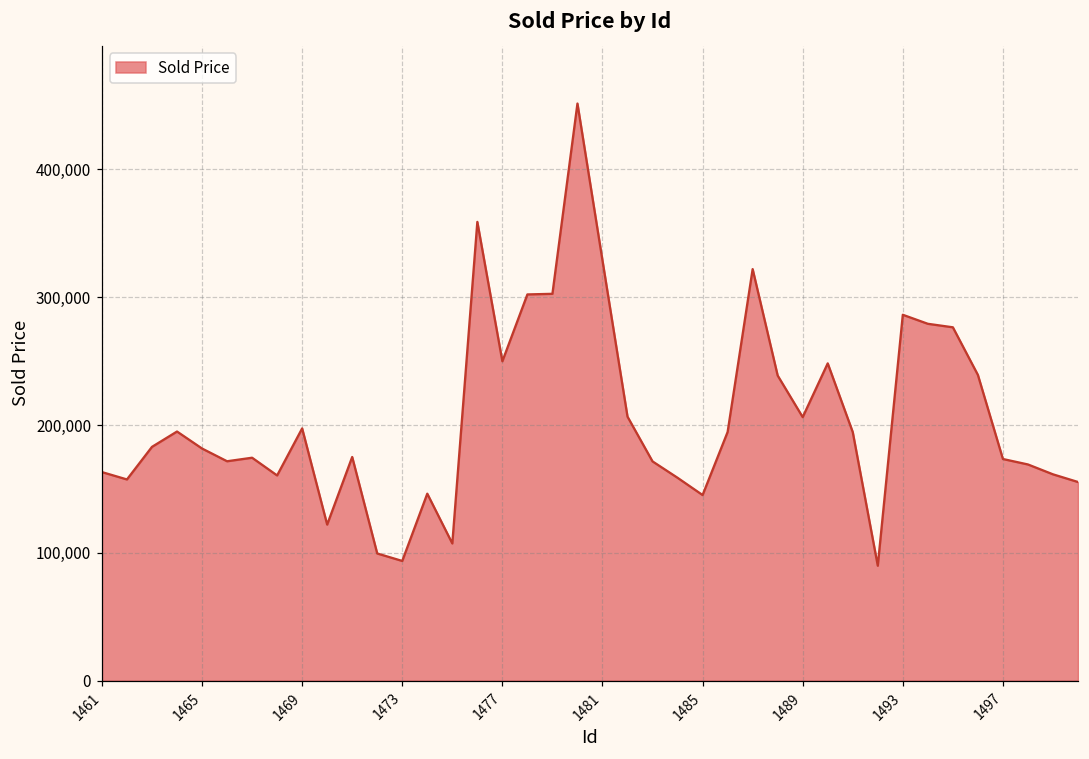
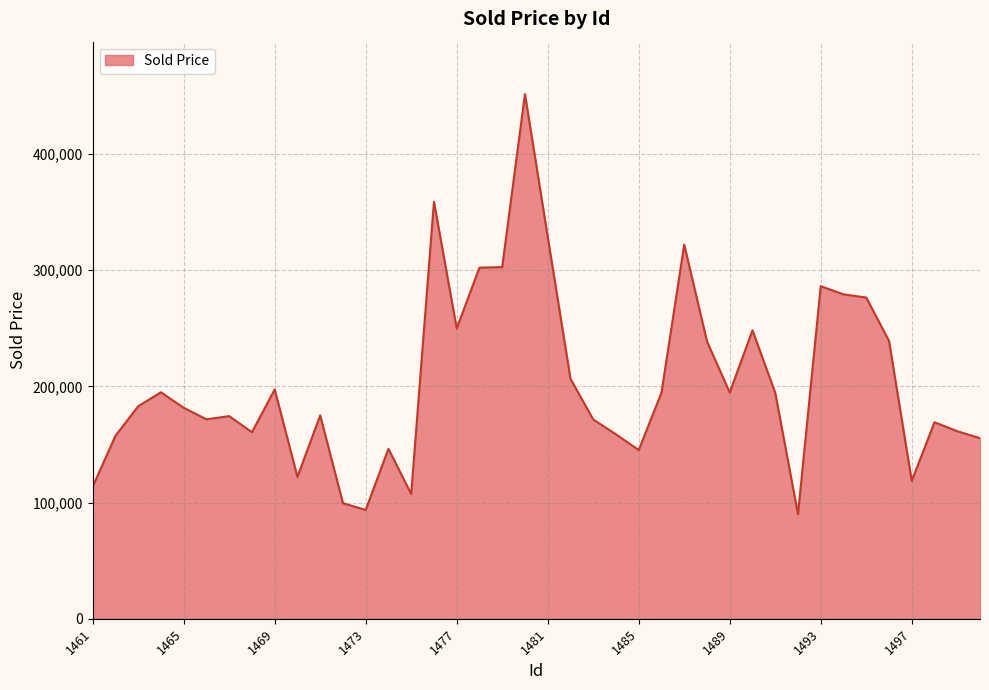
1461: 163,000 -> 114,000
1489: 206,000 -> 195,000
1497: 173,000 -> 119,000
